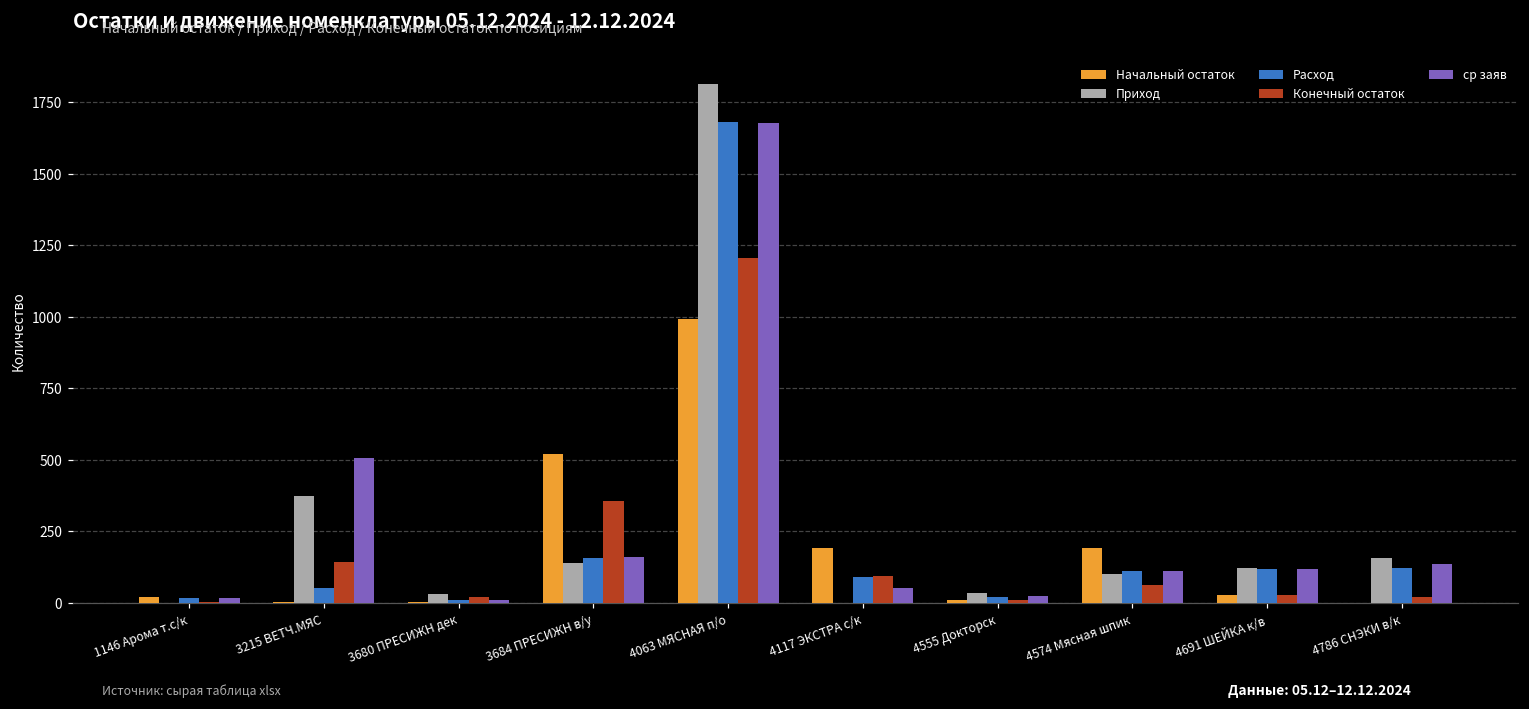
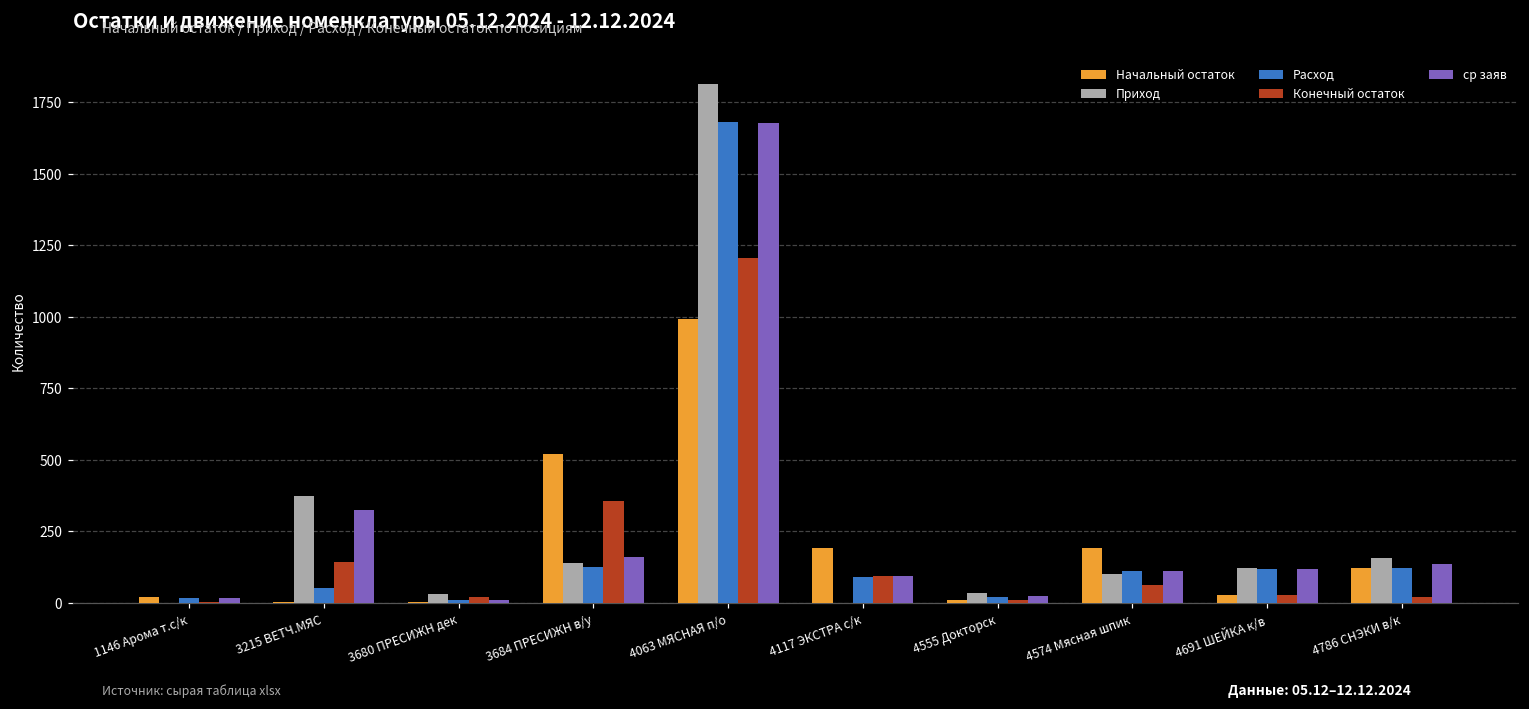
ср заяв, 3215 ВЕТЧ.МЯС: 510 -> 330
Расход, 3684 ПРЕСИЖН в/у: 160 -> 130
ср заяв, 4117 ЭКСТРА с/к: 50 -> 90
Начальный остаток, 4786 СНЭКИ в/к: 0 -> 120
